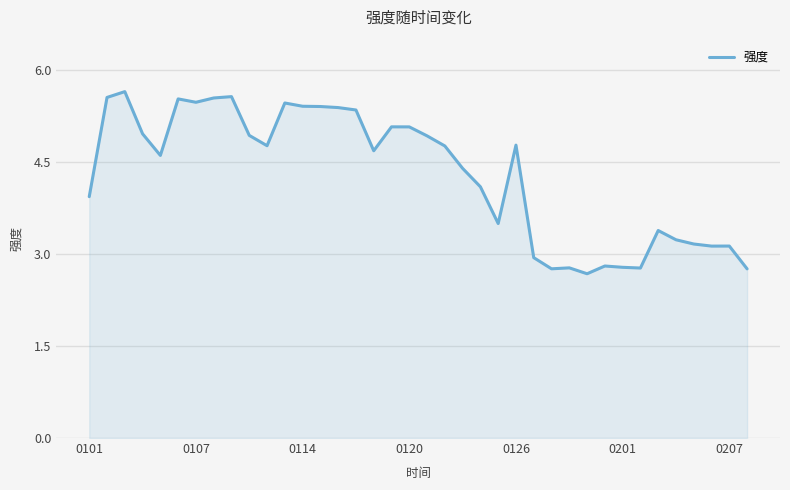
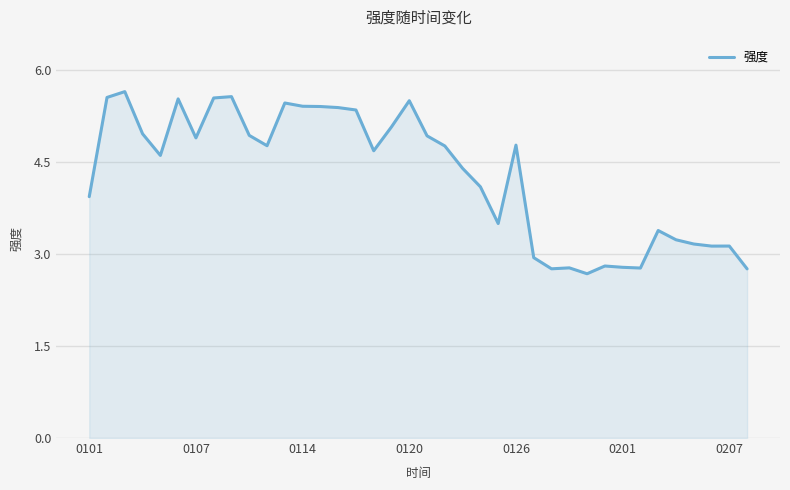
0107: 5.5 -> 4.9
0120: 5.1 -> 5.5
